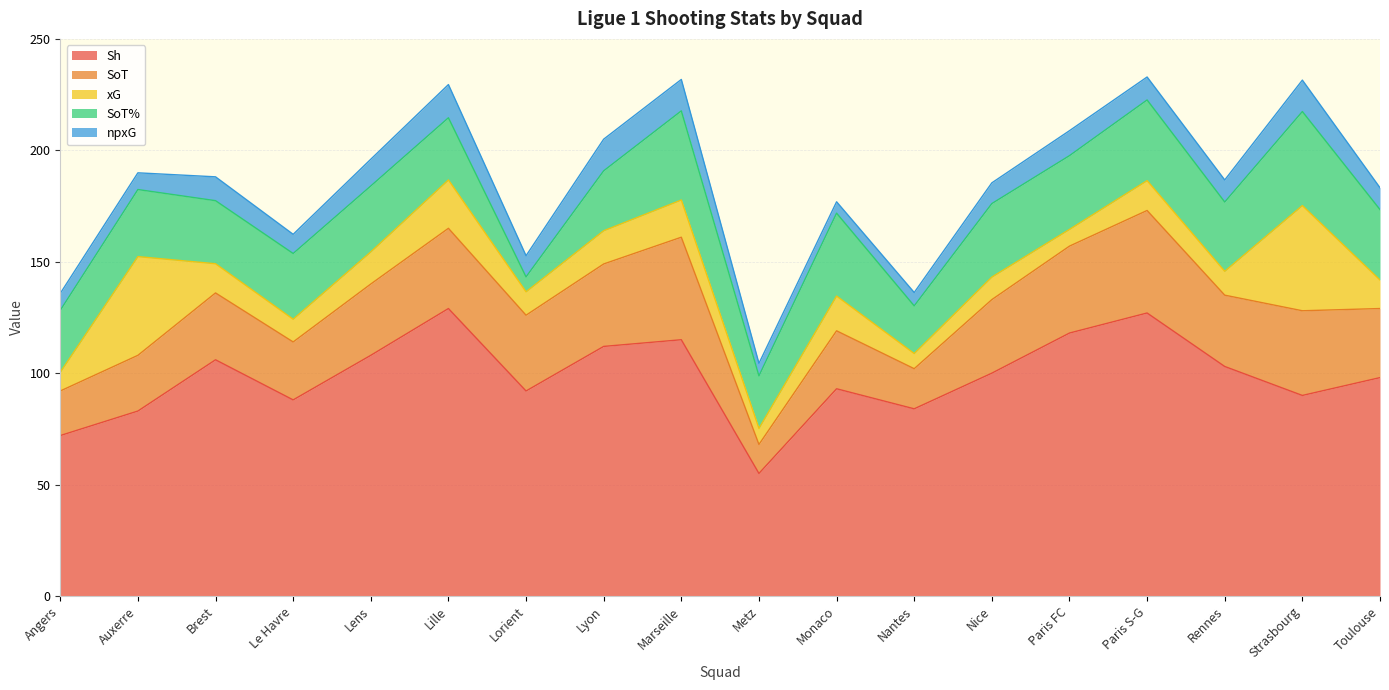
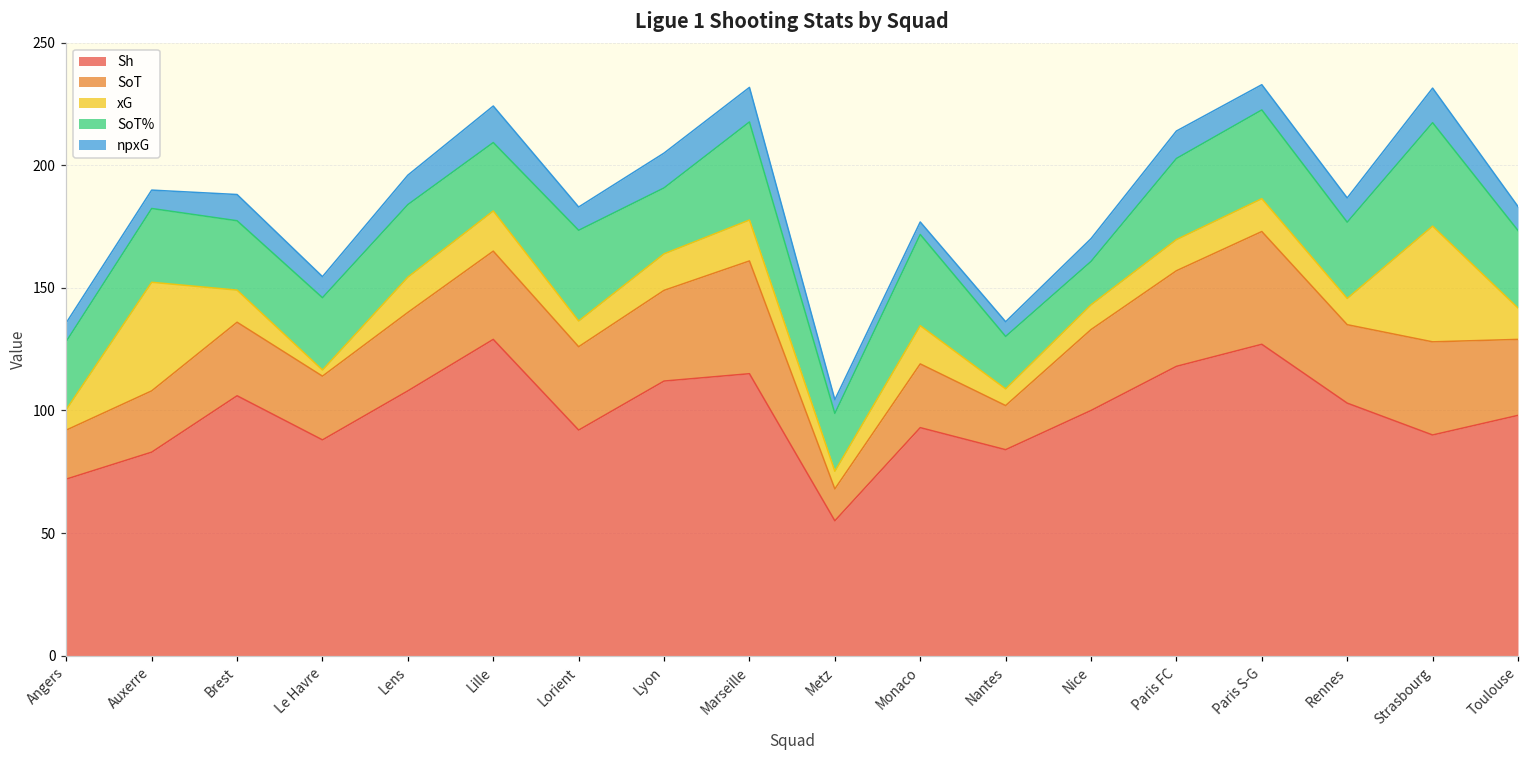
xG, Le Havre: 10 -> 3
xG, Lille: 22 -> 16
SoT%, Lorient: 7 -> 37
SoT%, Nice: 33 -> 18
xG, Paris FC: 8 -> 13
